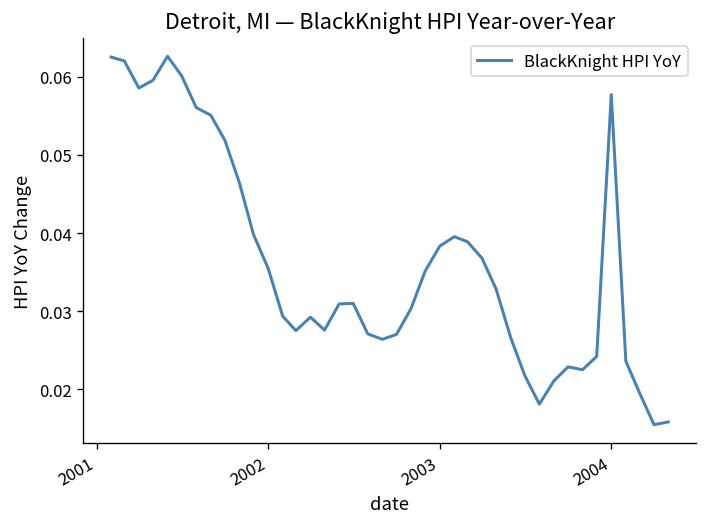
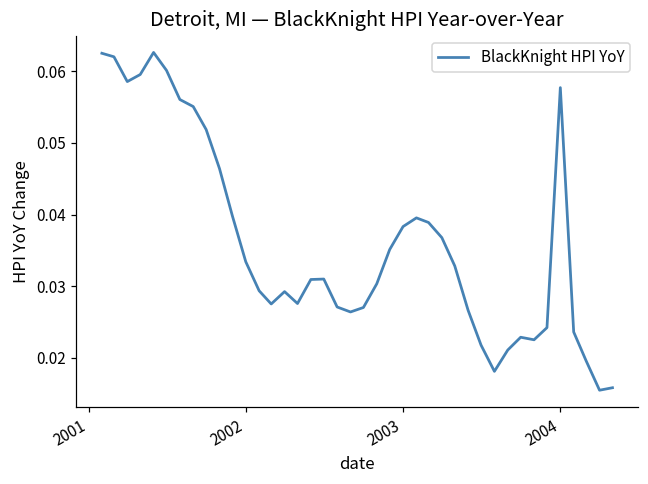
2002: 0.035 -> 0.033
